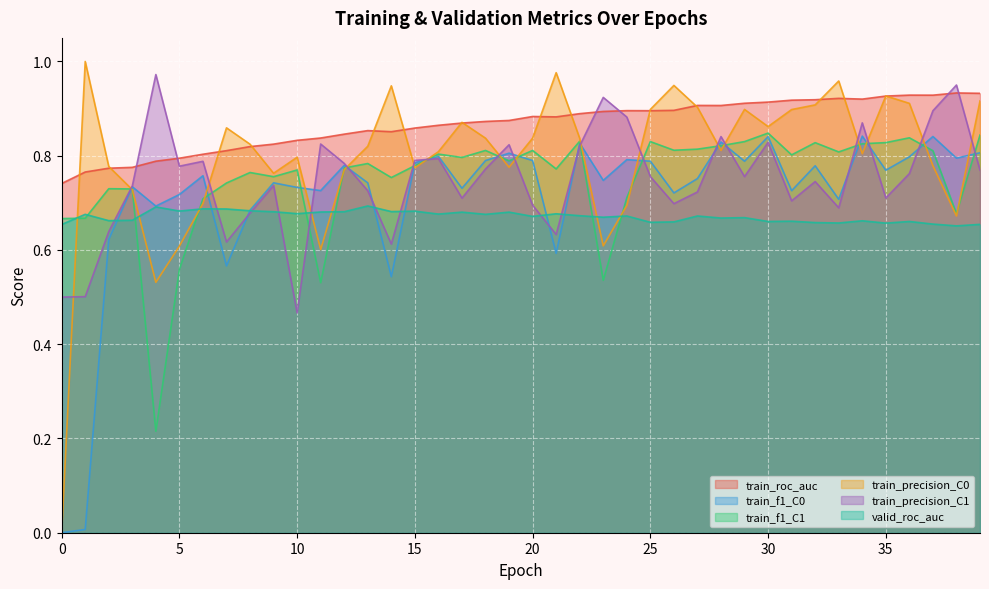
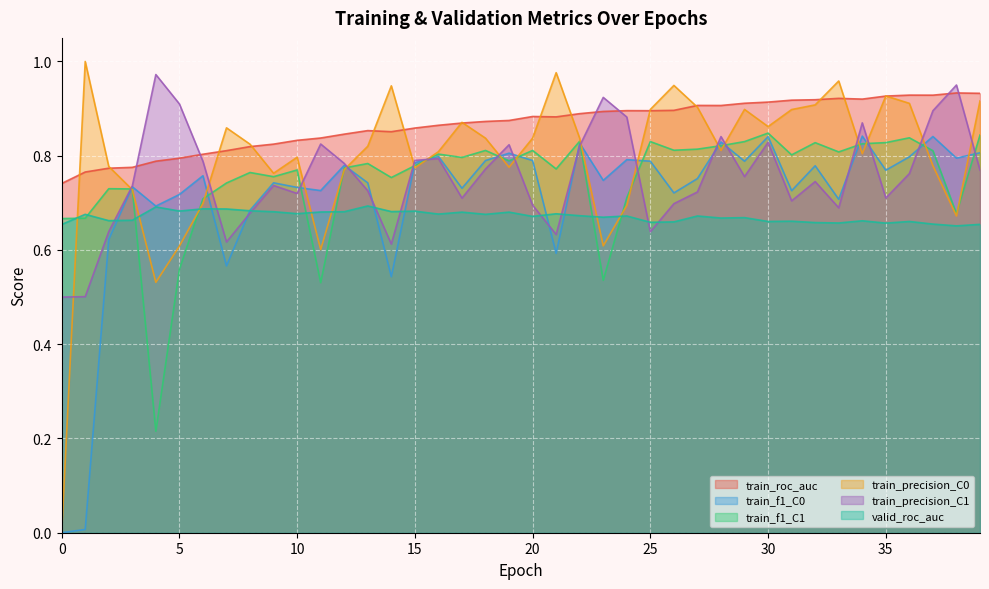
train_precision_C1, 5: 0.78 -> 0.91
train_precision_C1, 10: 0.47 -> 0.72
train_precision_C1, 25: 0.76 -> 0.64
